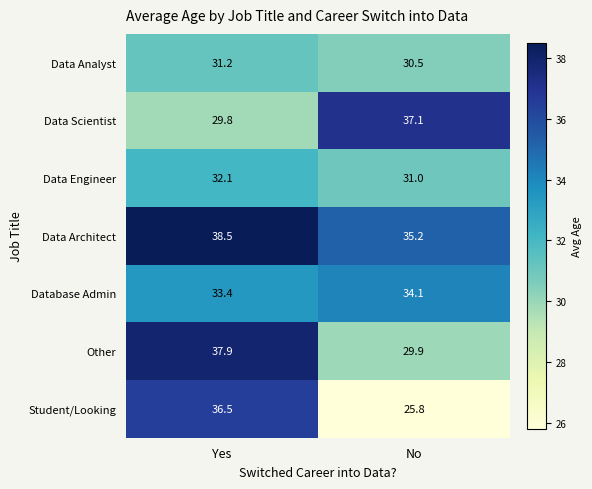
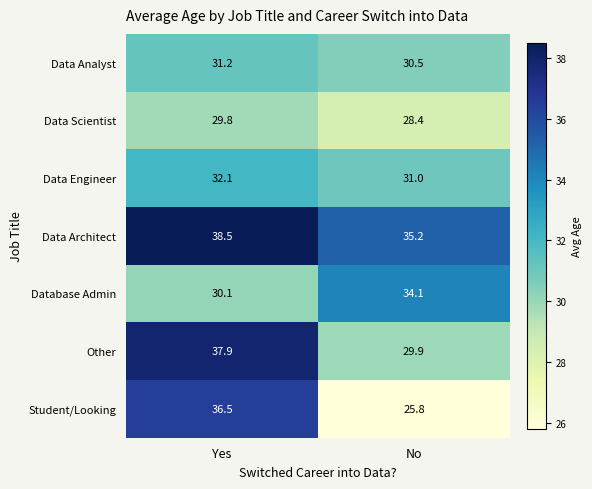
Data Scientist, No: 37.1 -> 28.4
Database Admin, Yes: 33.4 -> 30.1
